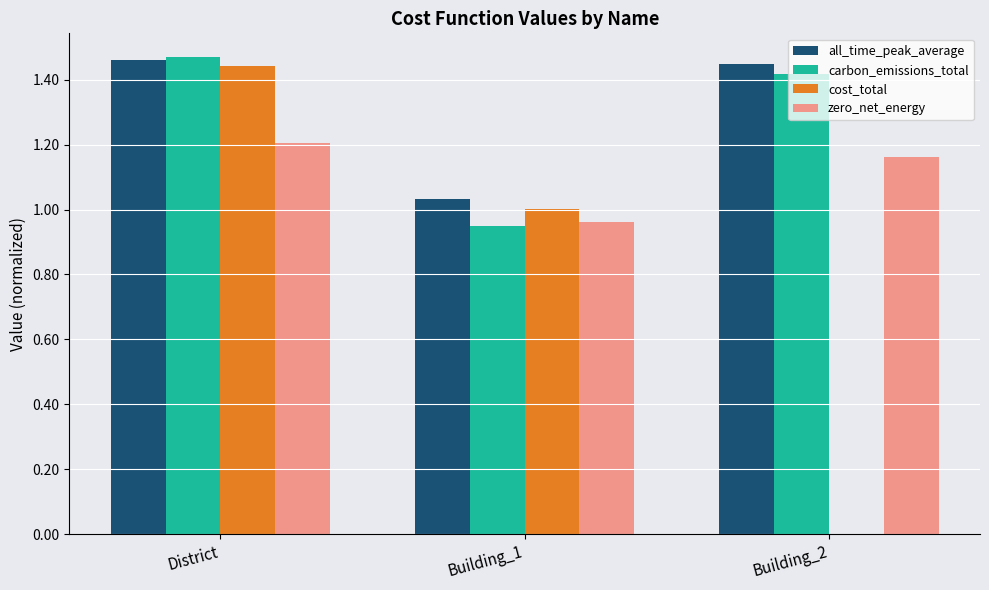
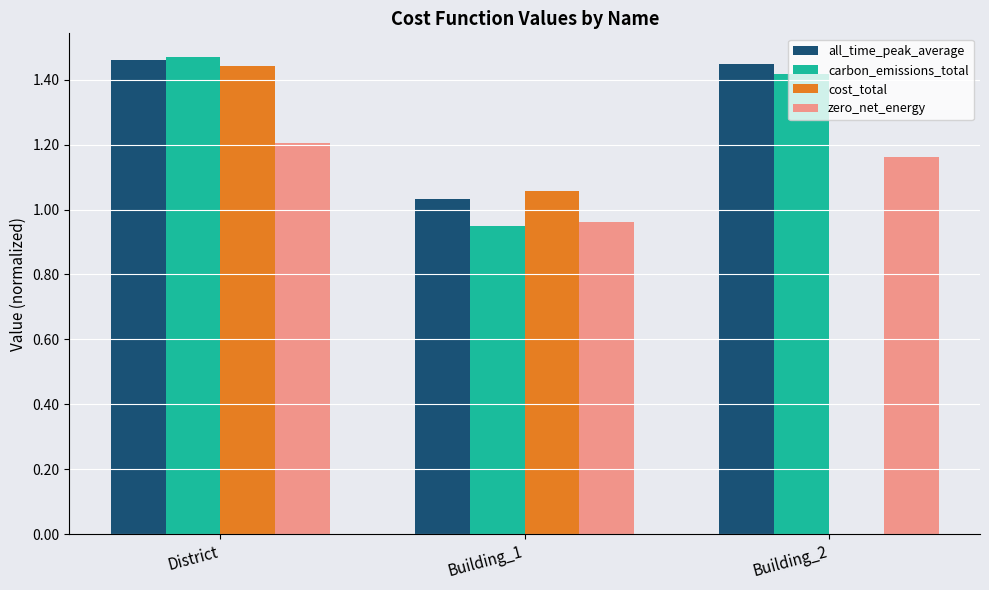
cost_total, Building_1: 1.00 -> 1.06
